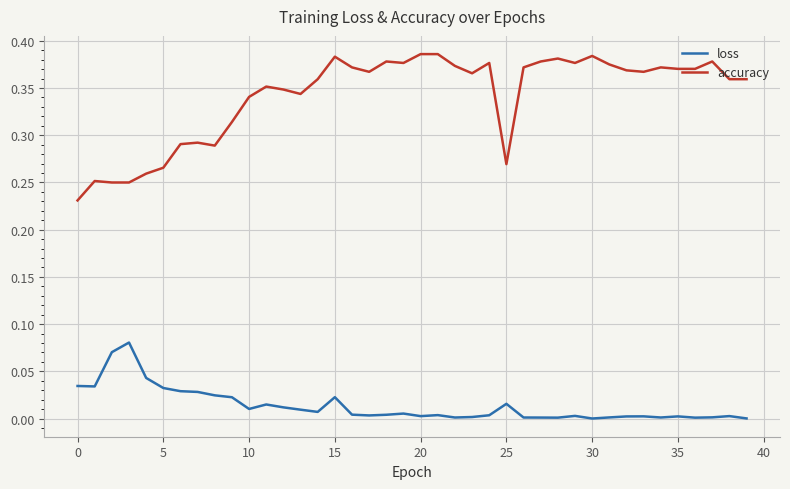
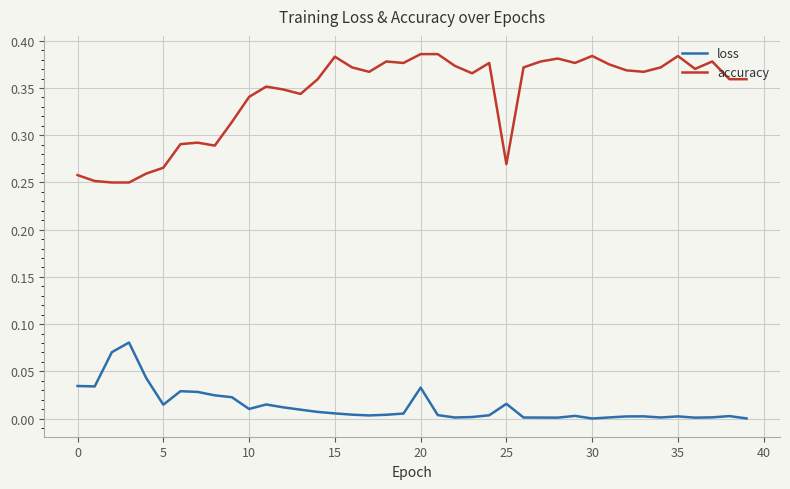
accuracy, 0: 0.23 -> 0.26
loss, 5: 0.03 -> 0.01
loss, 15: 0.02 -> 0.01
loss, 20: 0.00 -> 0.03
accuracy, 35: 0.37 -> 0.38
